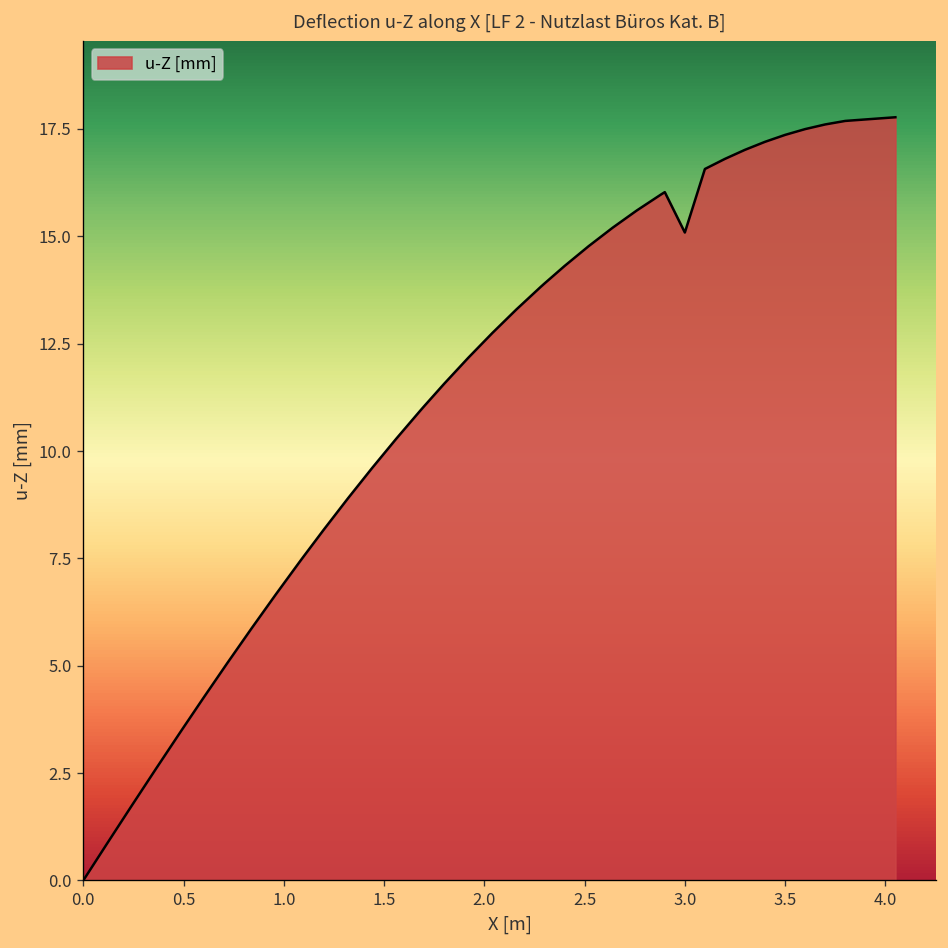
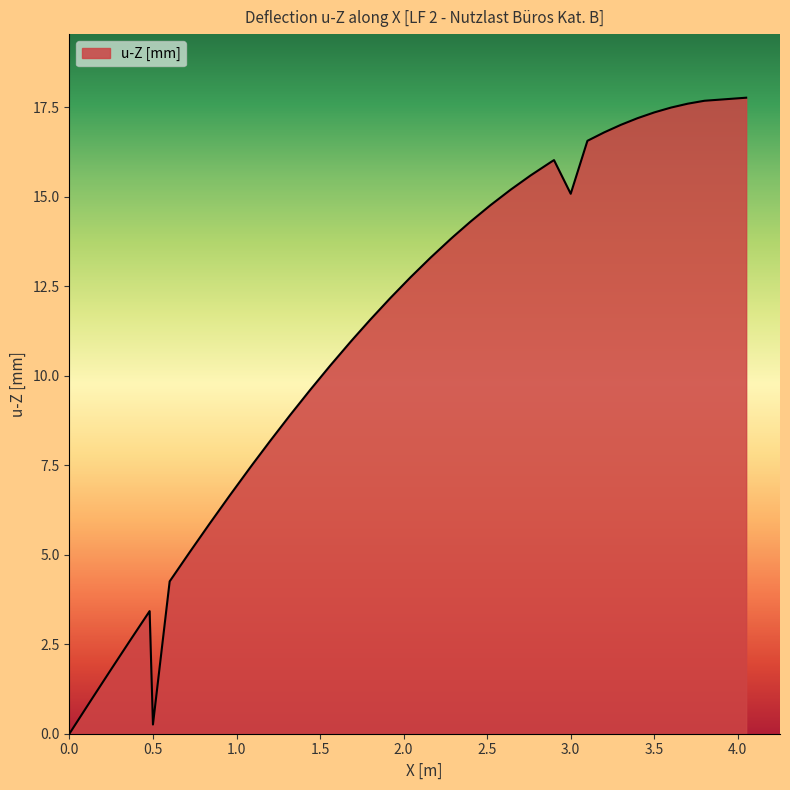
0.5: 3.6 -> 0.3
